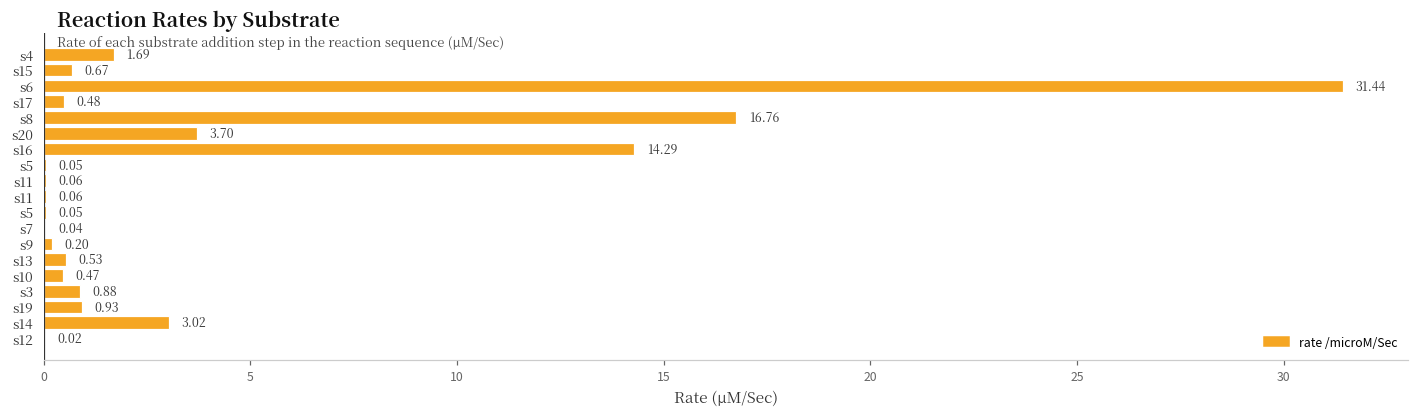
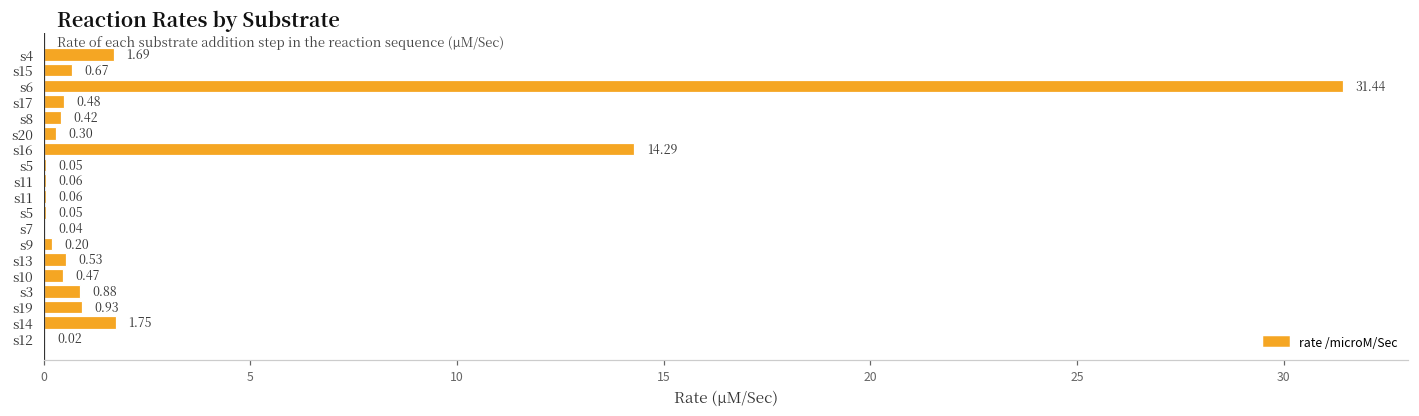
s8: 16.76 -> 0.42
s20: 3.70 -> 0.30
s14: 3.02 -> 1.75
